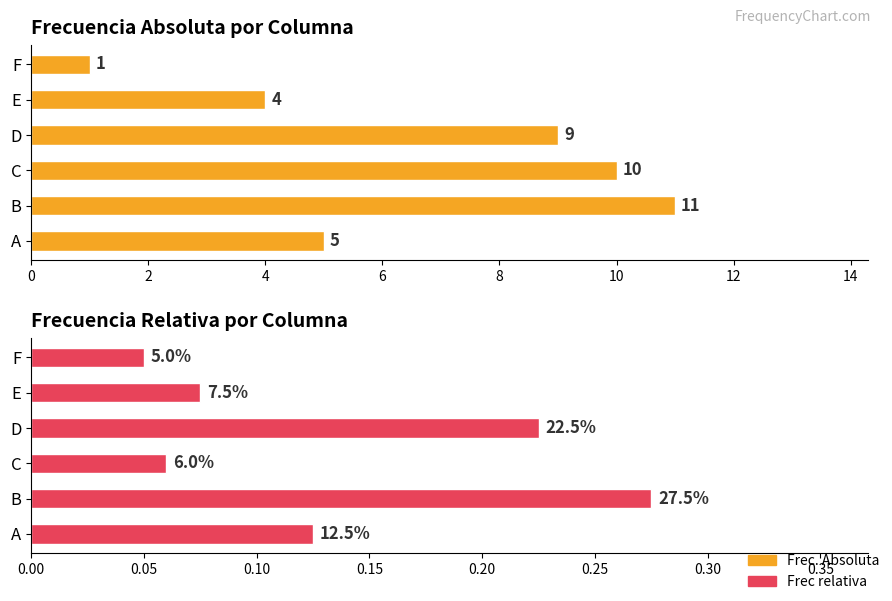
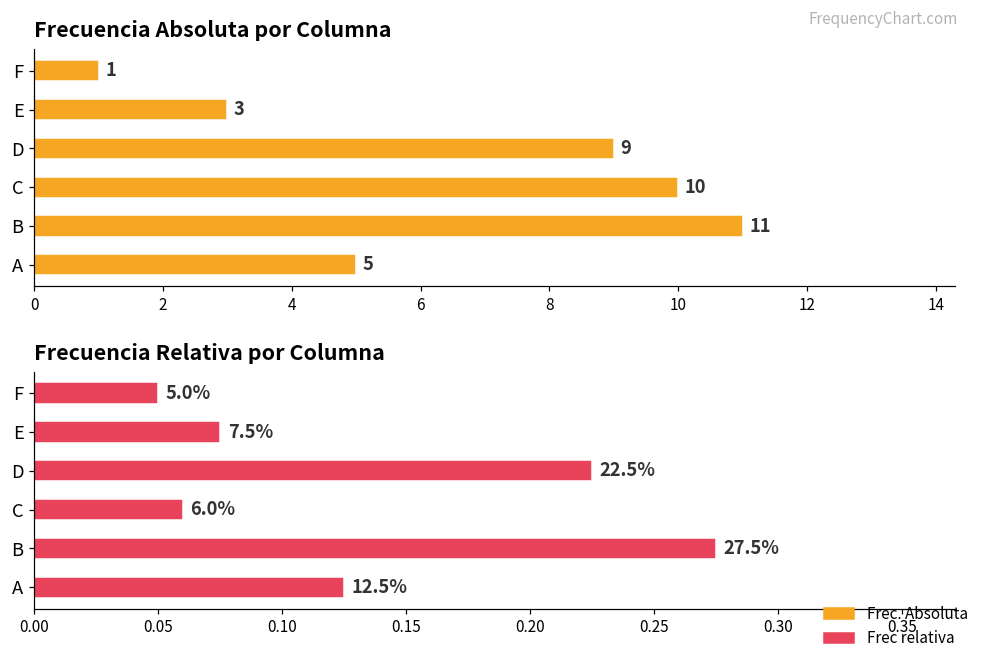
Frecuencia Absoluta por Columna, E: 4 -> 3
